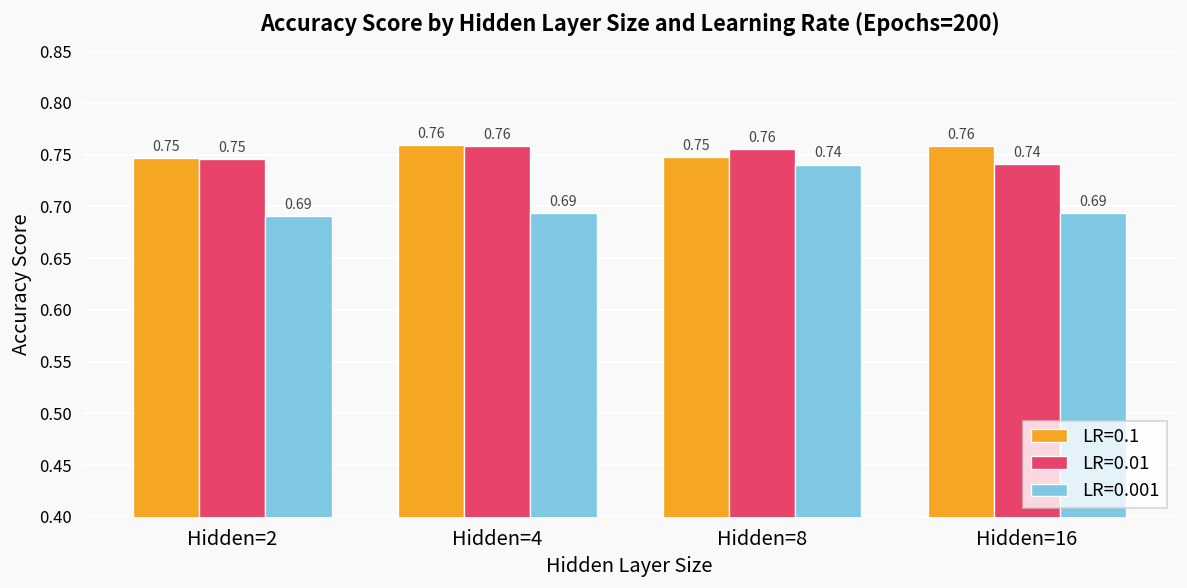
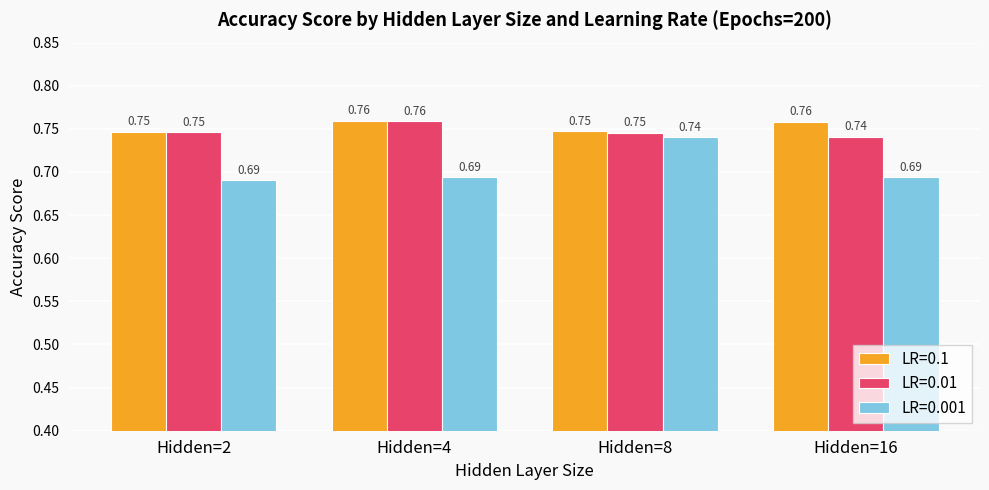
LR=0.01, Hidden=8: 0.76 -> 0.75
